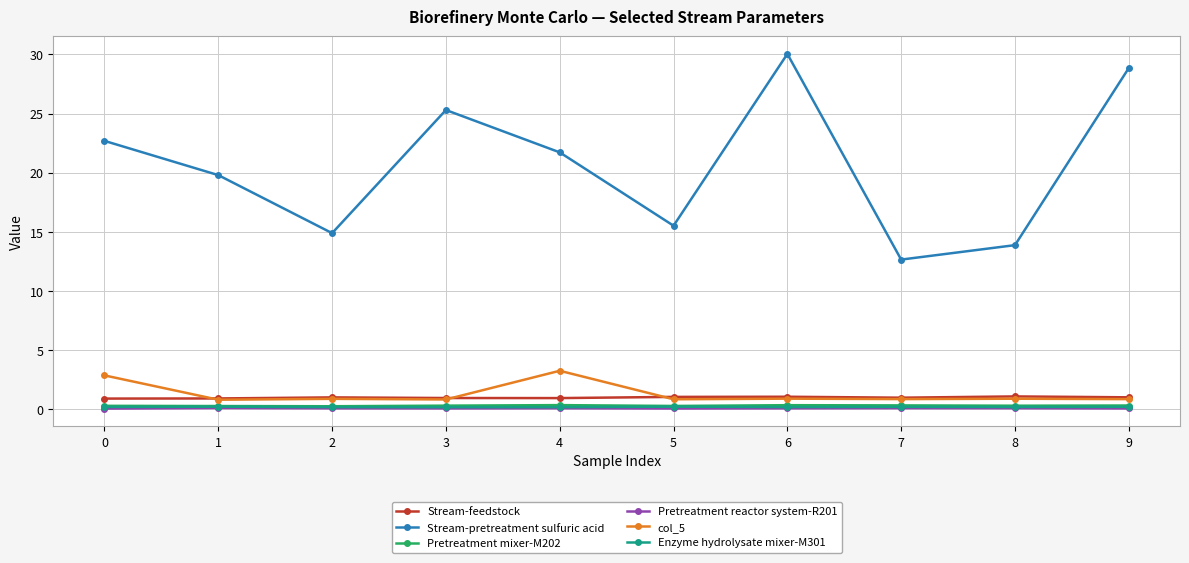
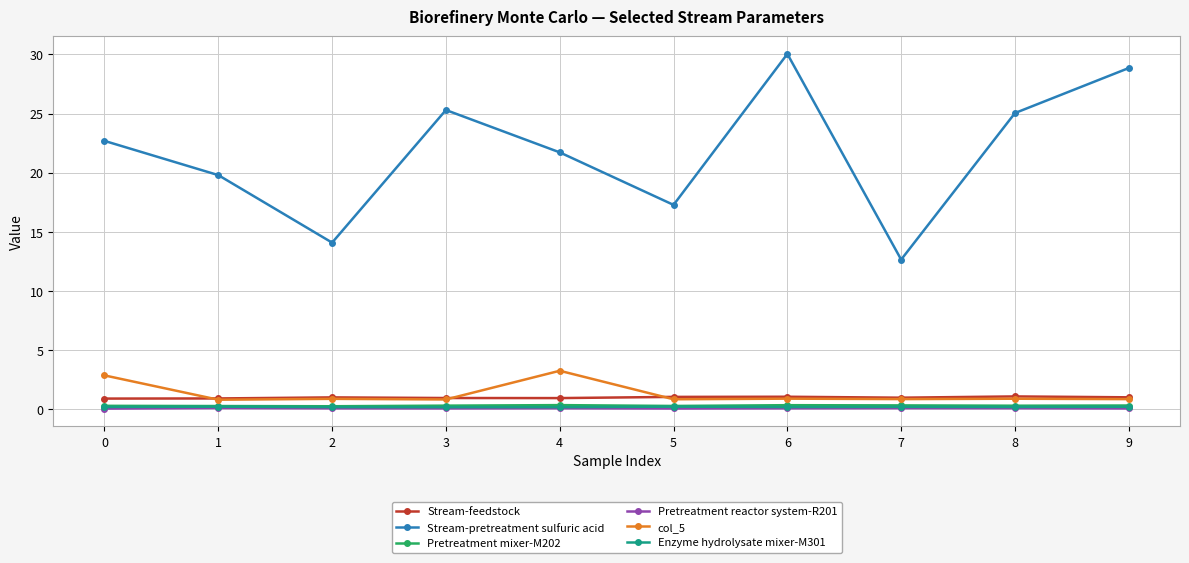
Stream-pretreatment sulfuric acid, 2: 14.9 -> 14.1
Stream-pretreatment sulfuric acid, 5: 15.5 -> 17.3
Stream-pretreatment sulfuric acid, 8: 13.9 -> 25.0
